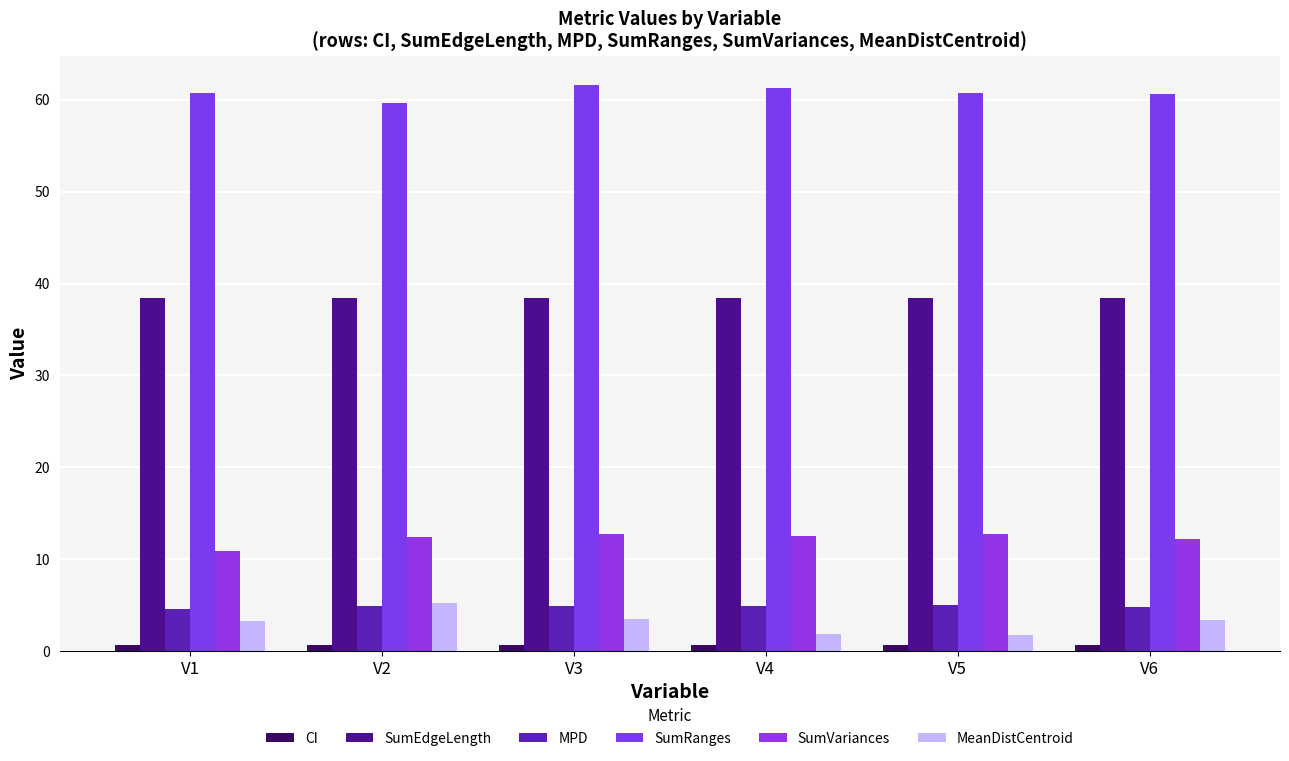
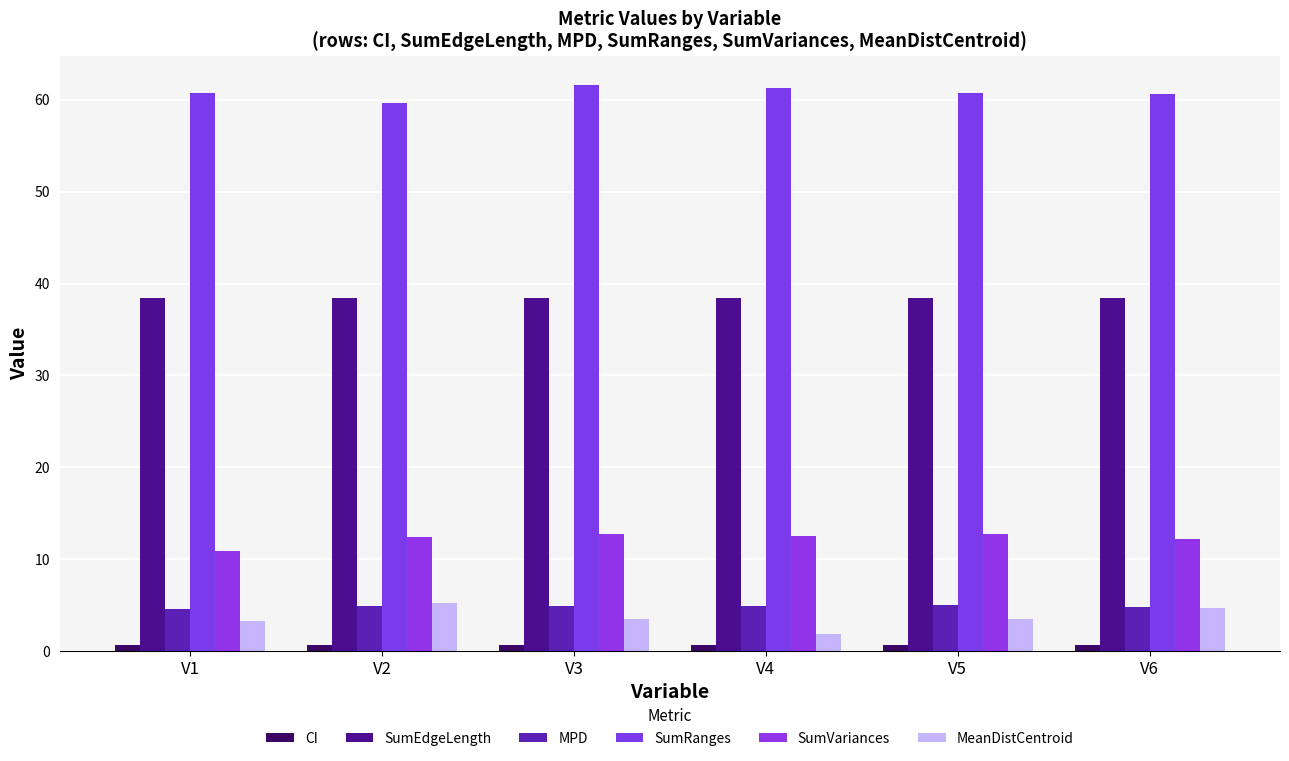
MeanDistCentroid, V5: 2 -> 4
MeanDistCentroid, V6: 3 -> 5
